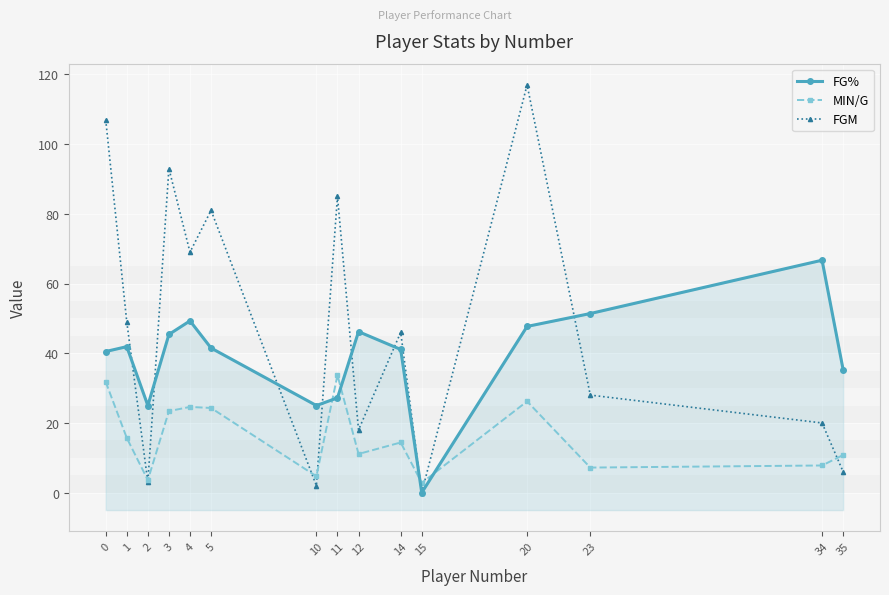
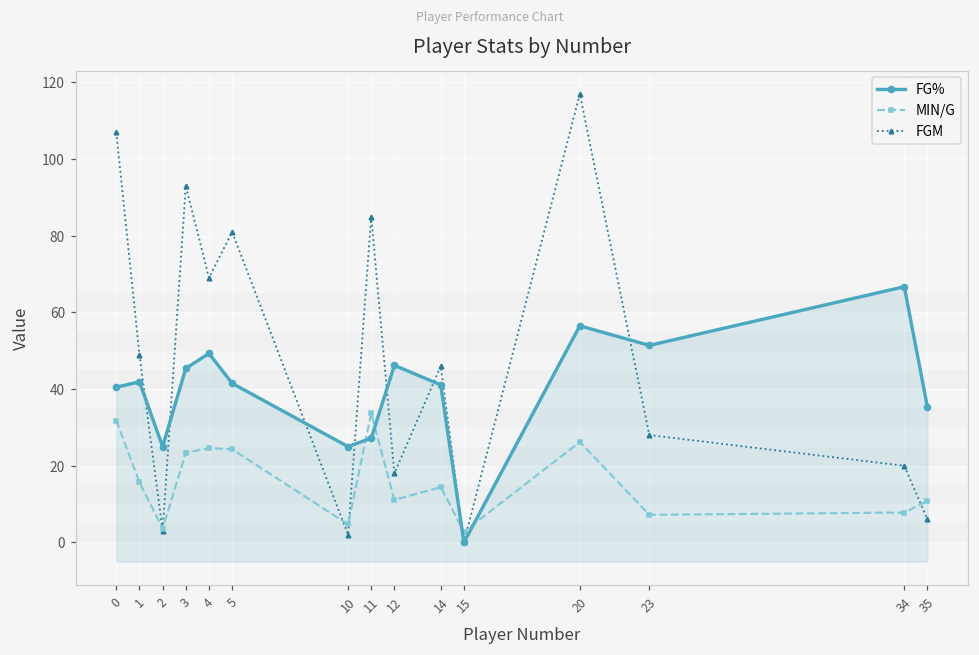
FG%, 20: 48 -> 57
